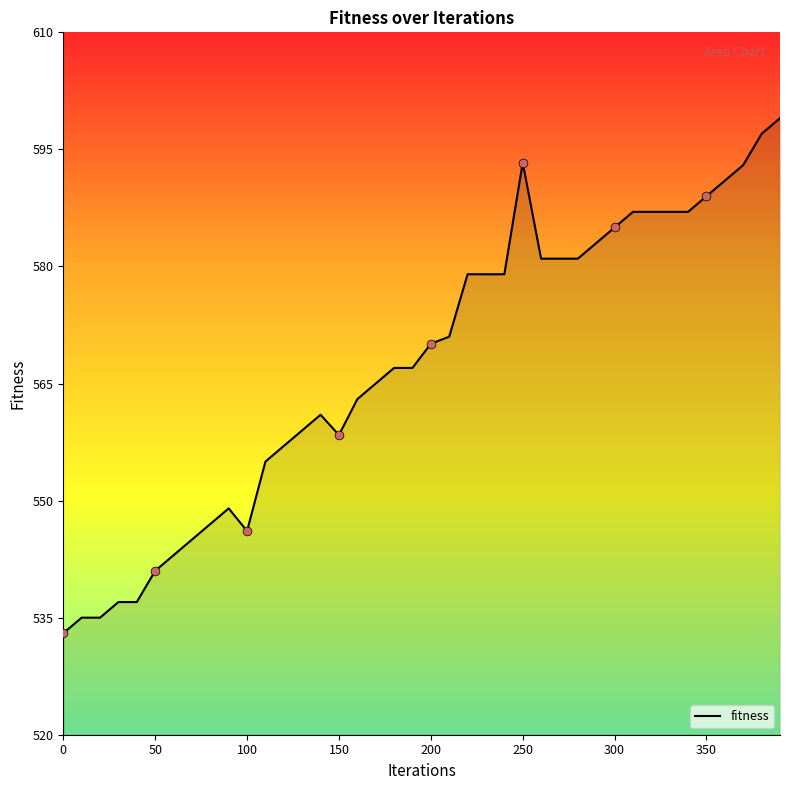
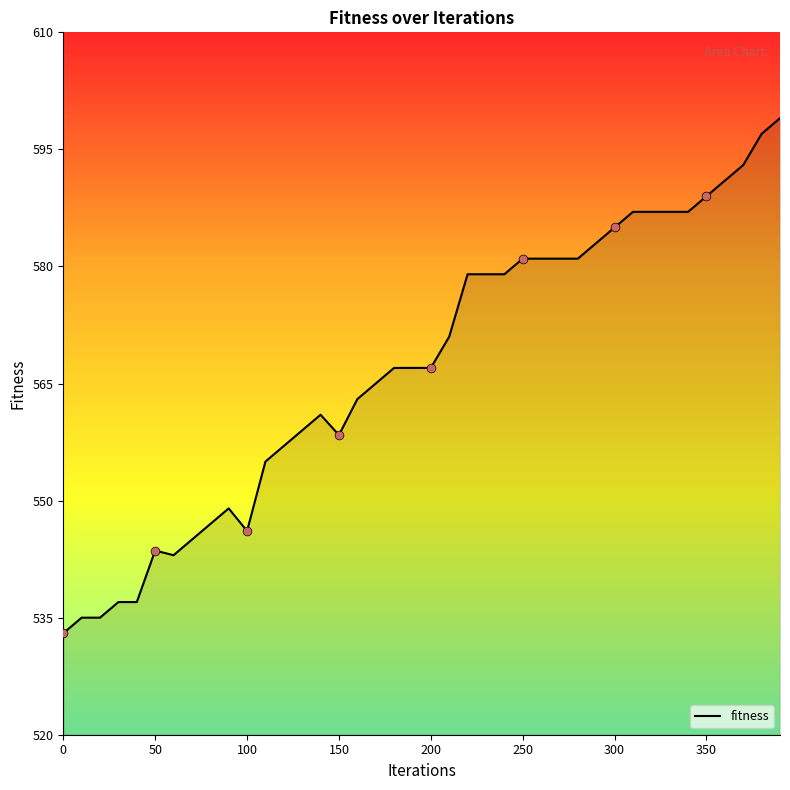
fitness, 50: 541 -> 544
fitness, 200: 570 -> 567
fitness, 250: 593 -> 581
